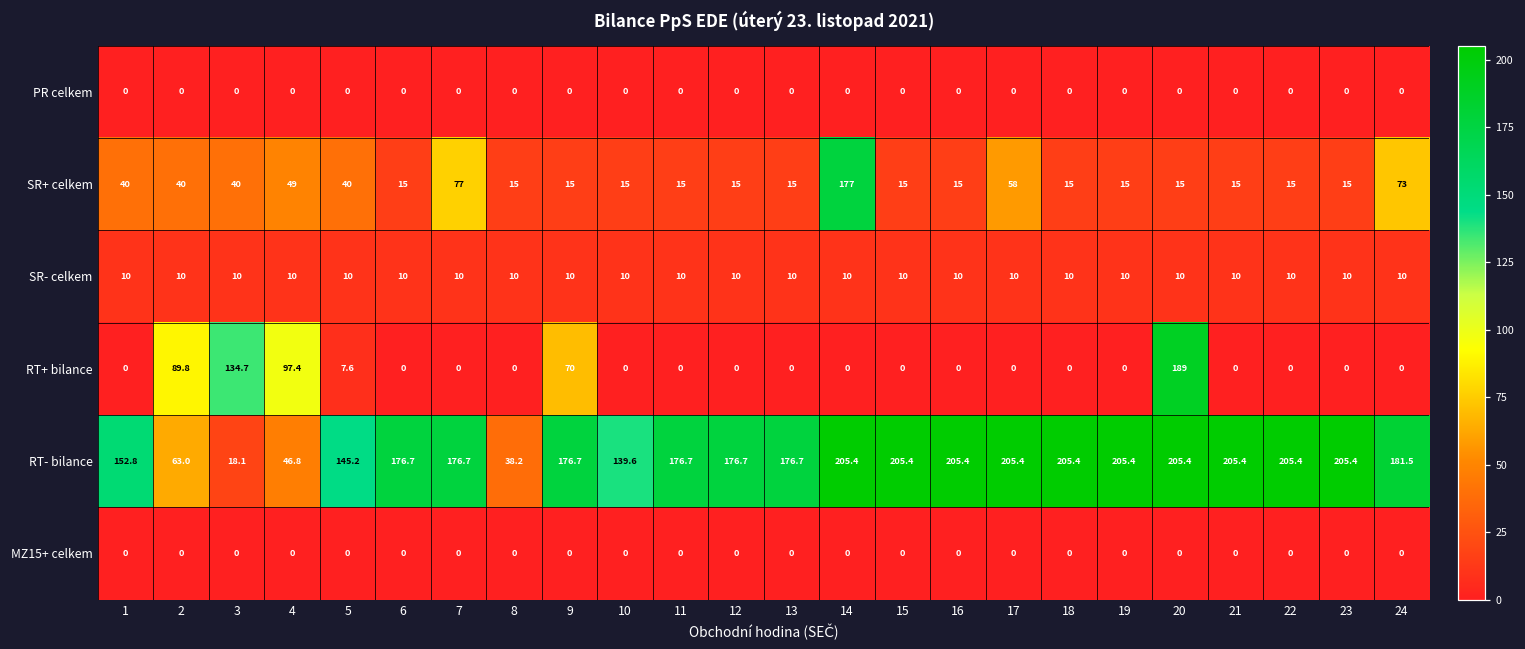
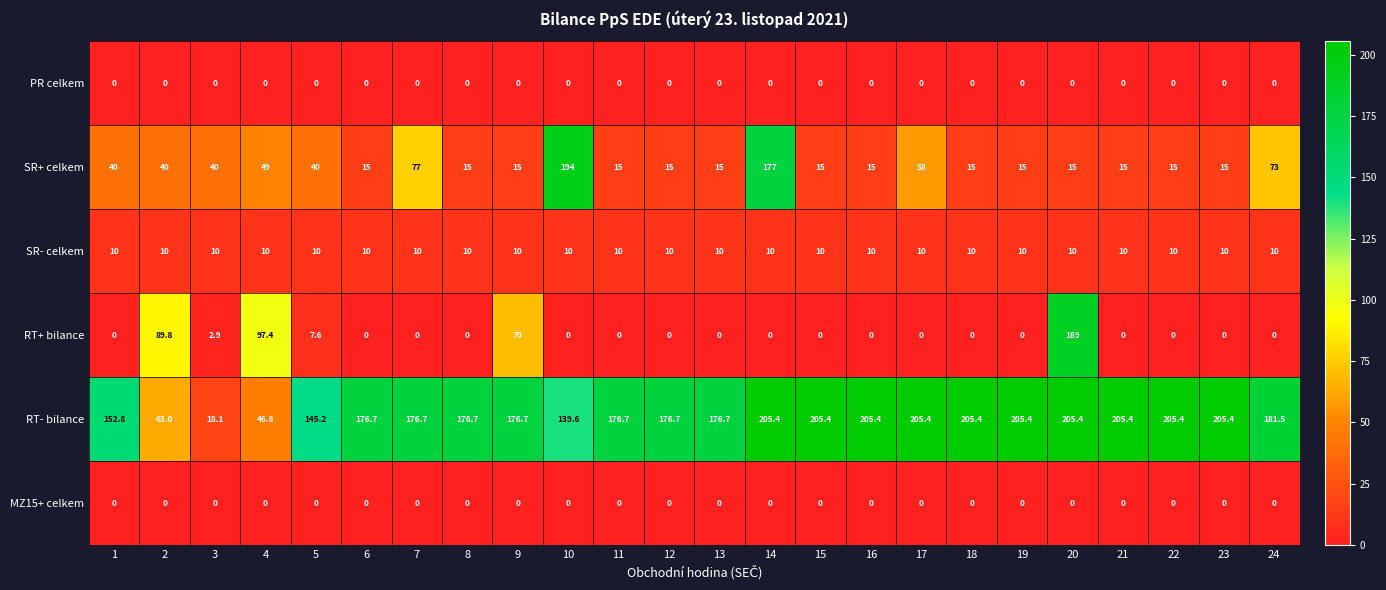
SR+ celkem, 10: 15 -> 194
RT+ bilance, 3: 134.7 -> 2.9
RT- bilance, 8: 38.2 -> 176.7
